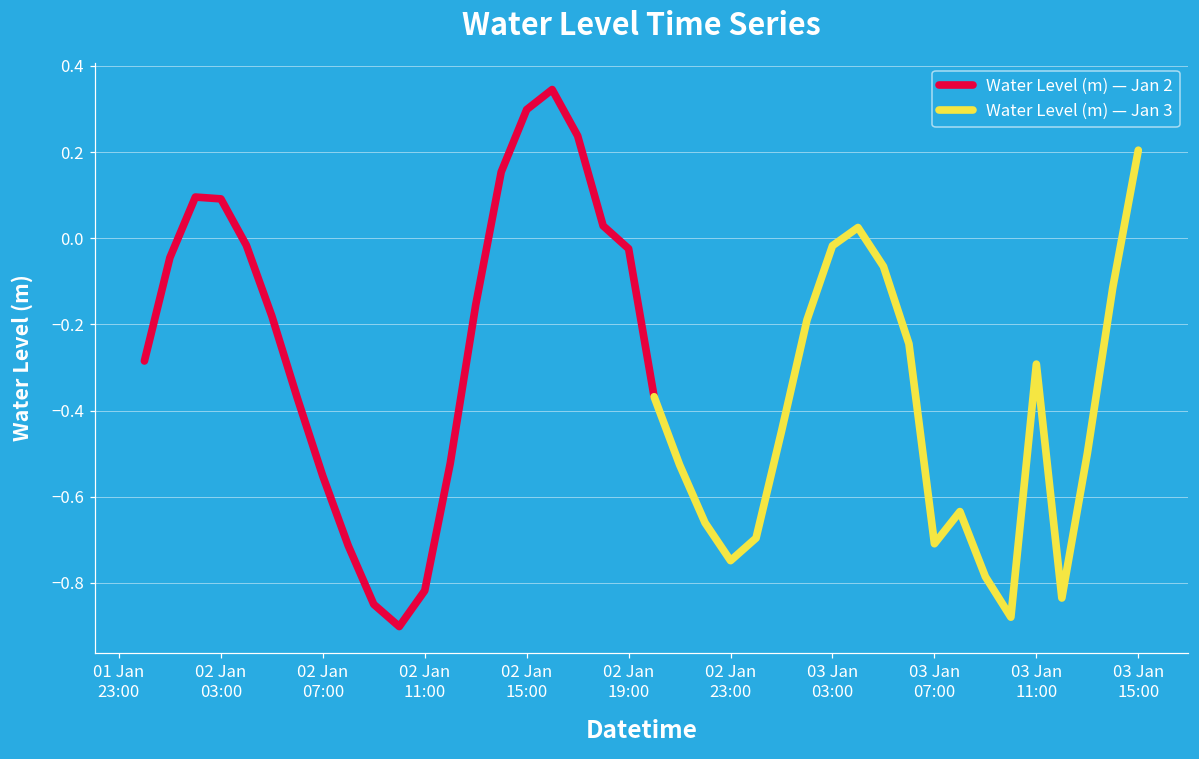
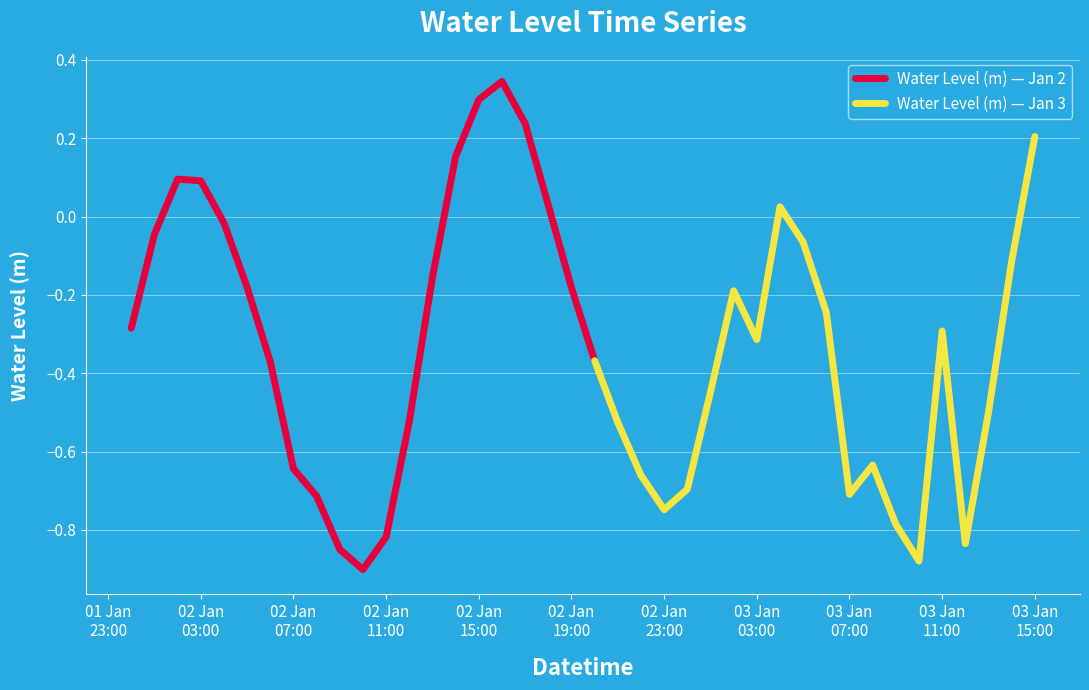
Water Level (m) — Jan 2, 02 Jan 07:00: -0.55 -> -0.64
Water Level (m) — Jan 2, 02 Jan 19:00: -0.02 -> -0.18
Water Level (m) — Jan 3, 03 Jan 03:00: -0.02 -> -0.31
